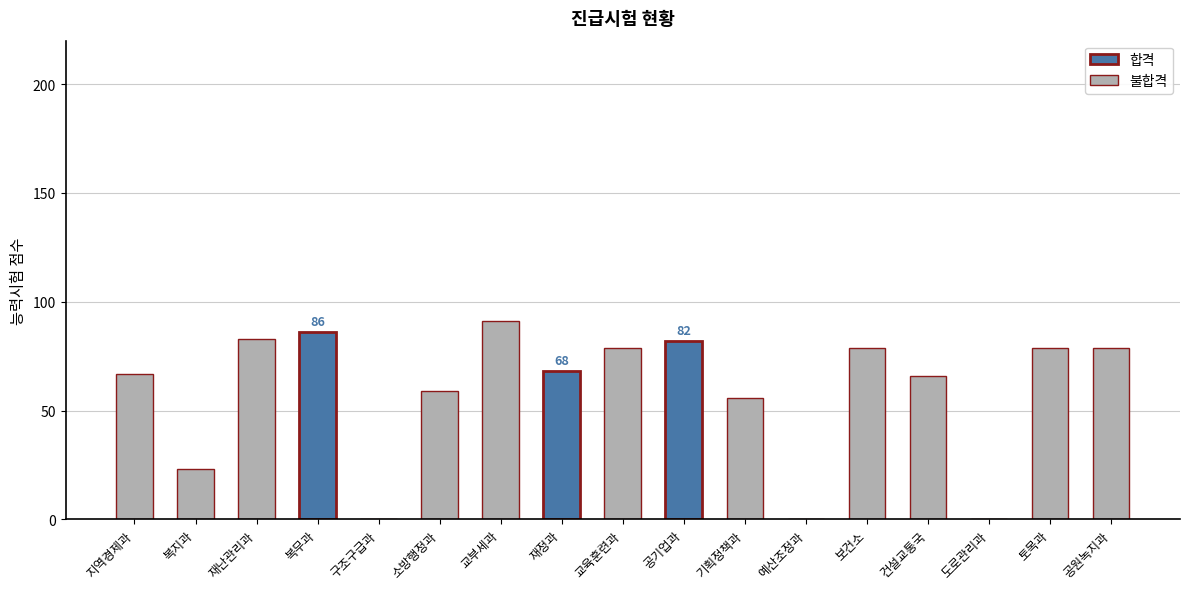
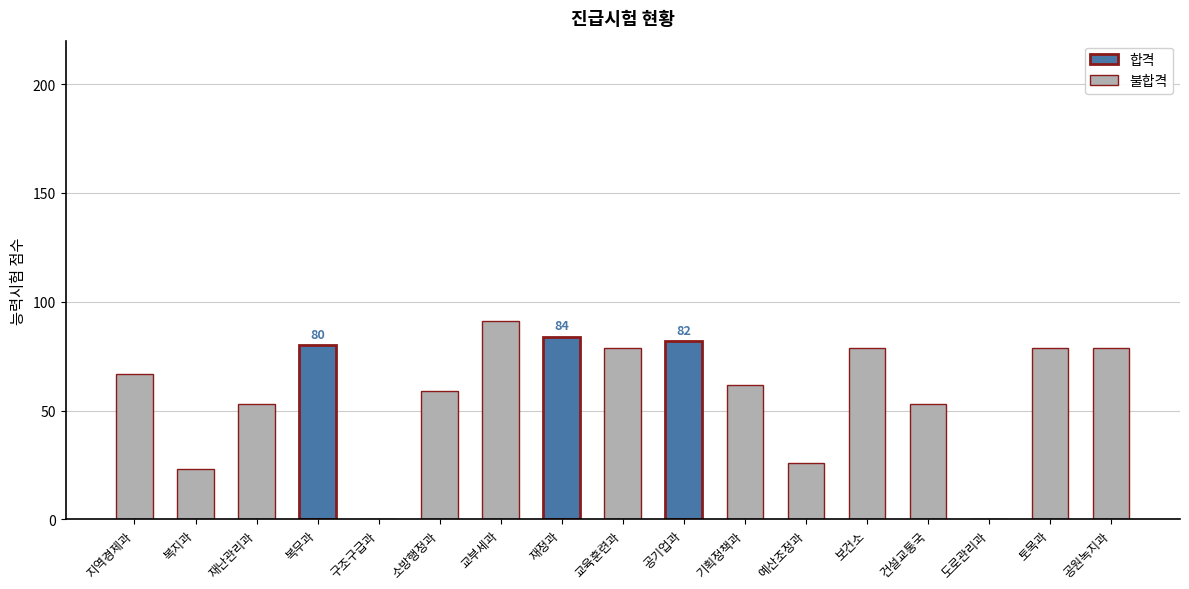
재난관리과: 83 -> 53
복무과: 86 -> 80
재정과: 68 -> 84
기획정책과: 56 -> 62
예산조정과: 0 -> 26
건설교통국: 66 -> 53
